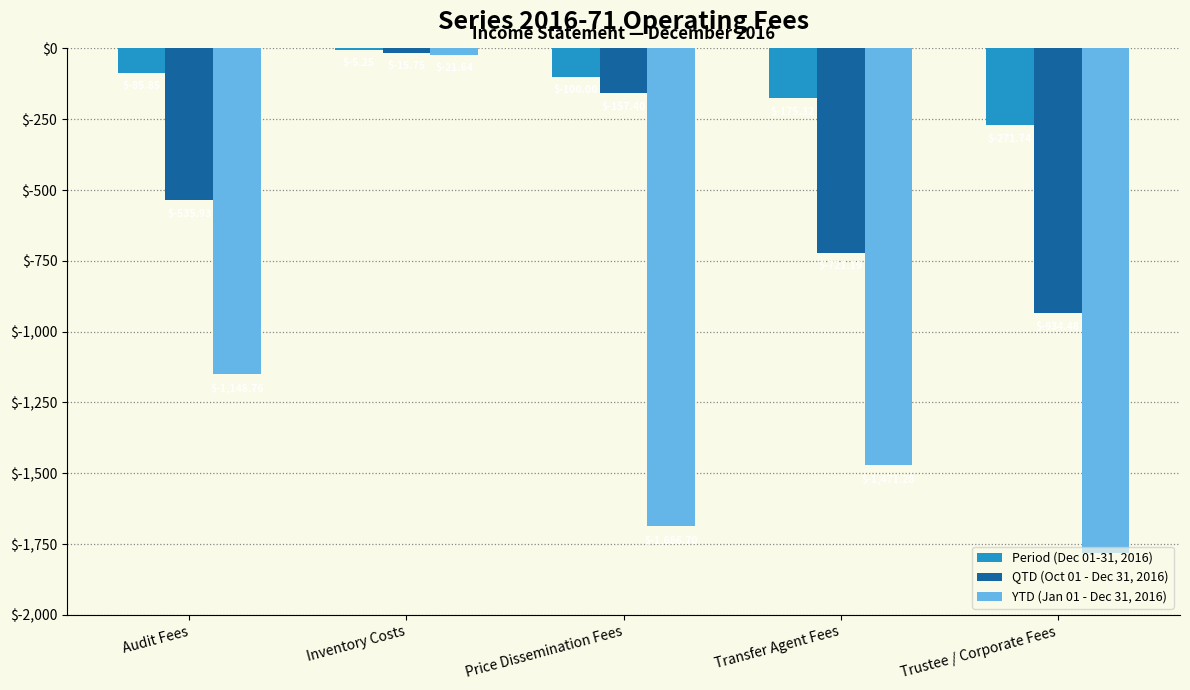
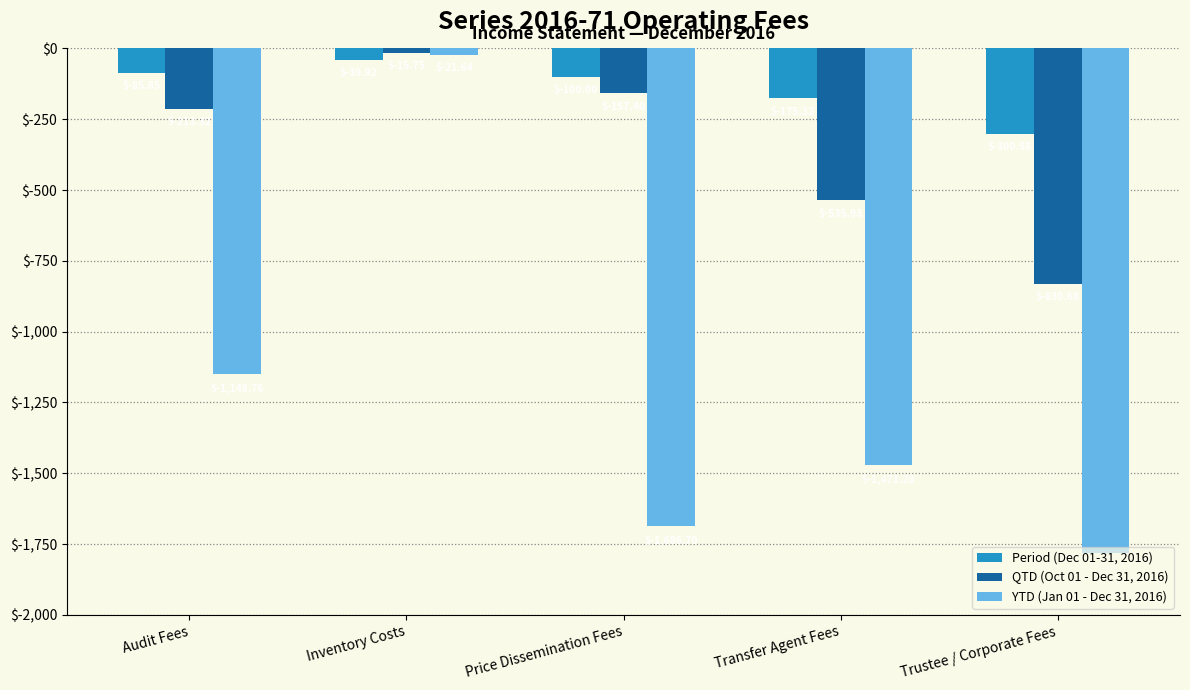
QTD (Oct 01 - Dec 31, 2016), Audit Fees: $-540 -> $-210
Period (Dec 01-31, 2016), Inventory Costs: $-10 -> $-40
QTD (Oct 01 - Dec 31, 2016), Transfer Agent Fees: $-720 -> $-540
Period (Dec 01-31, 2016), Trustee / Corporate Fees: $-270 -> $-300
QTD (Oct 01 - Dec 31, 2016), Trustee / Corporate Fees: $-930 -> $-830
